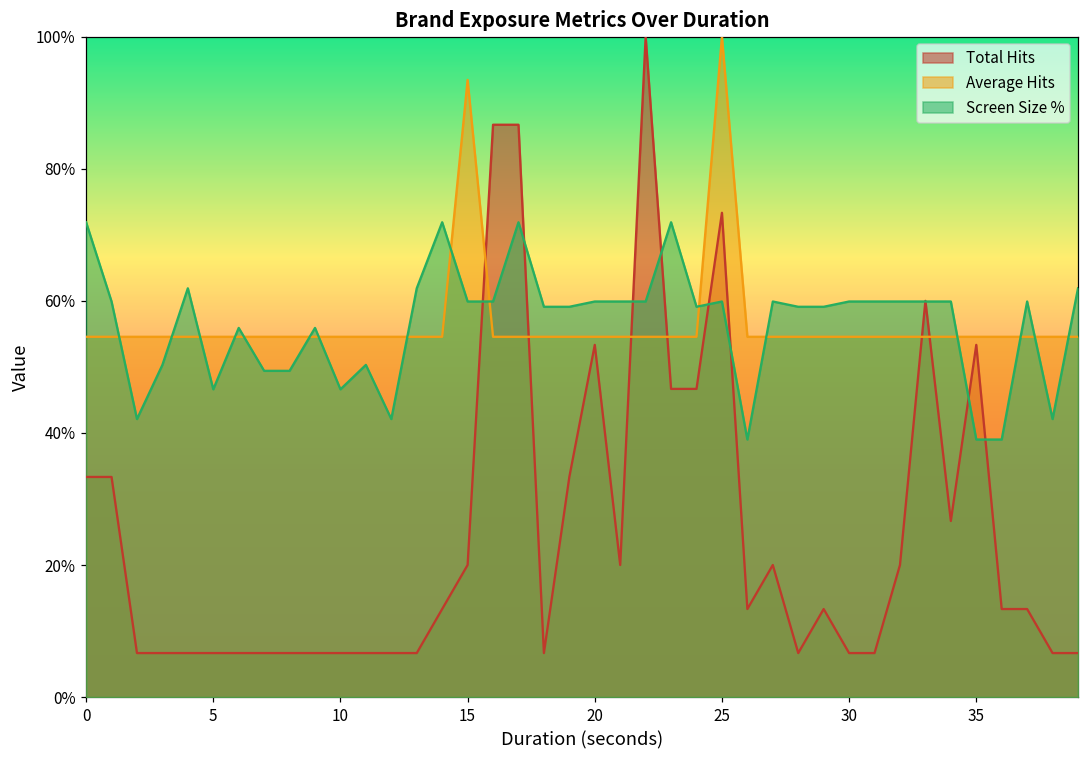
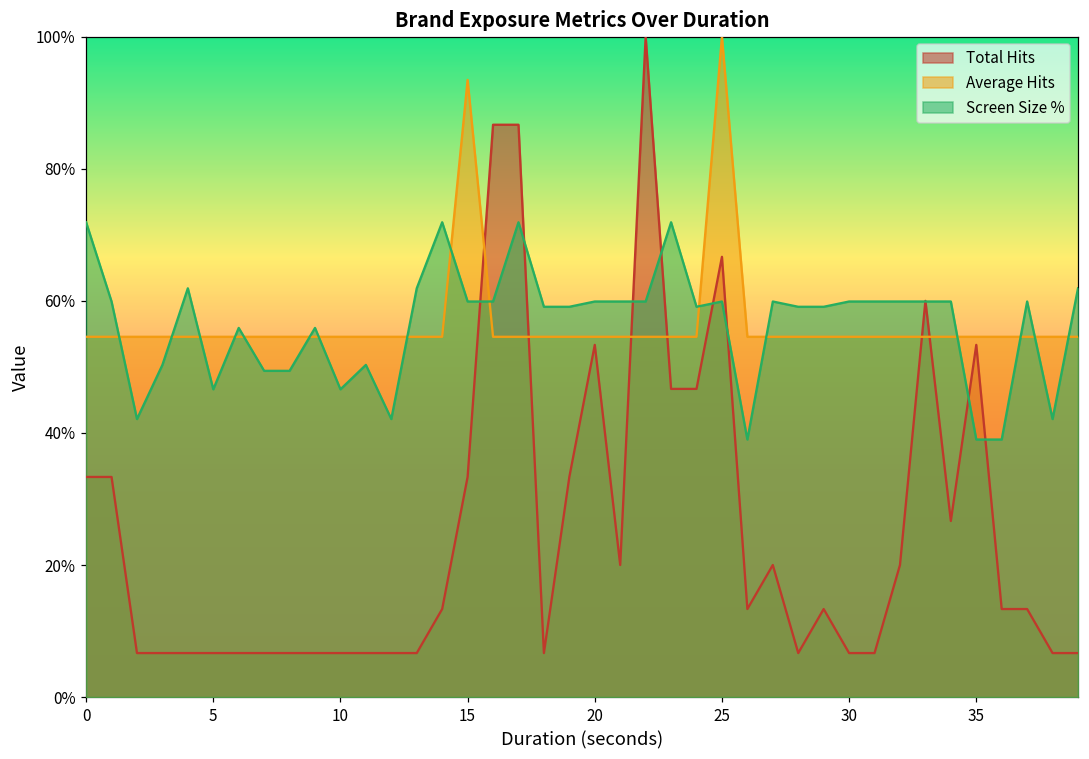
Total Hits, 15: 20% -> 33%
Total Hits, 25: 73% -> 67%
